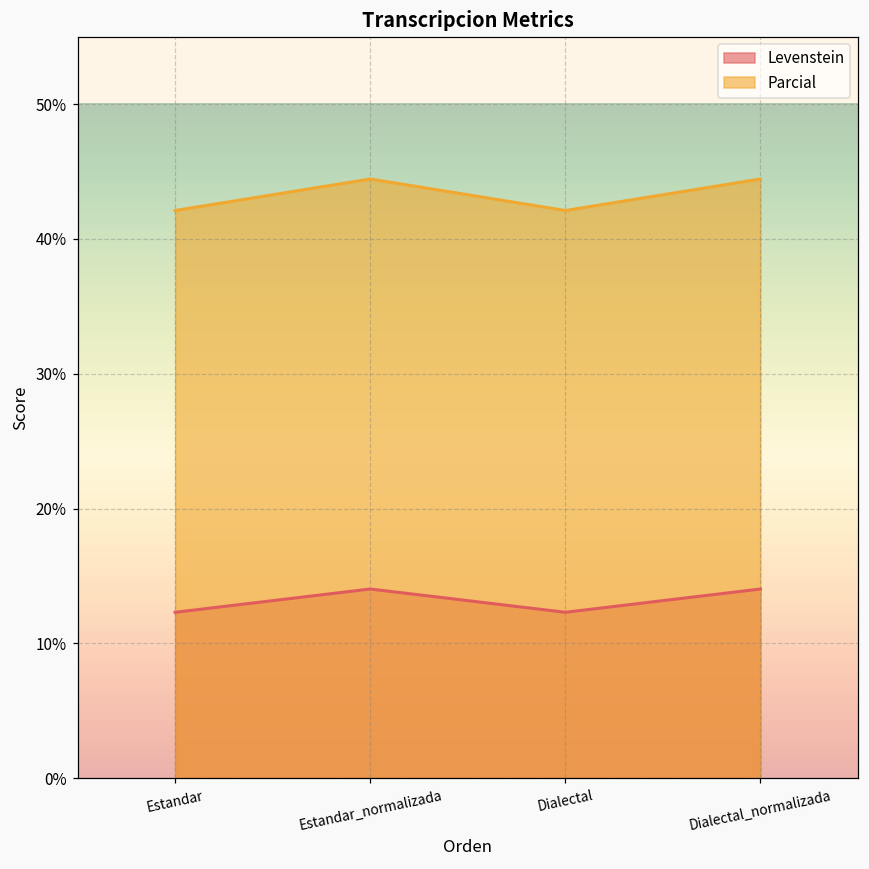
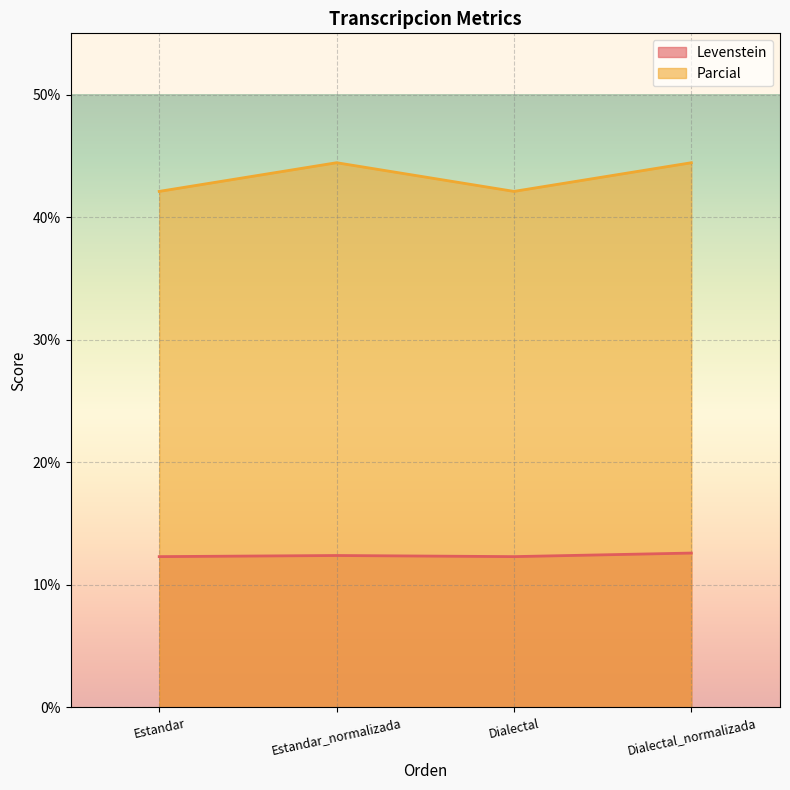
Levenstein, Estandar_normalizada: 14.0% -> 12.4%
Levenstein, Dialectal_normalizada: 14.0% -> 12.6%
